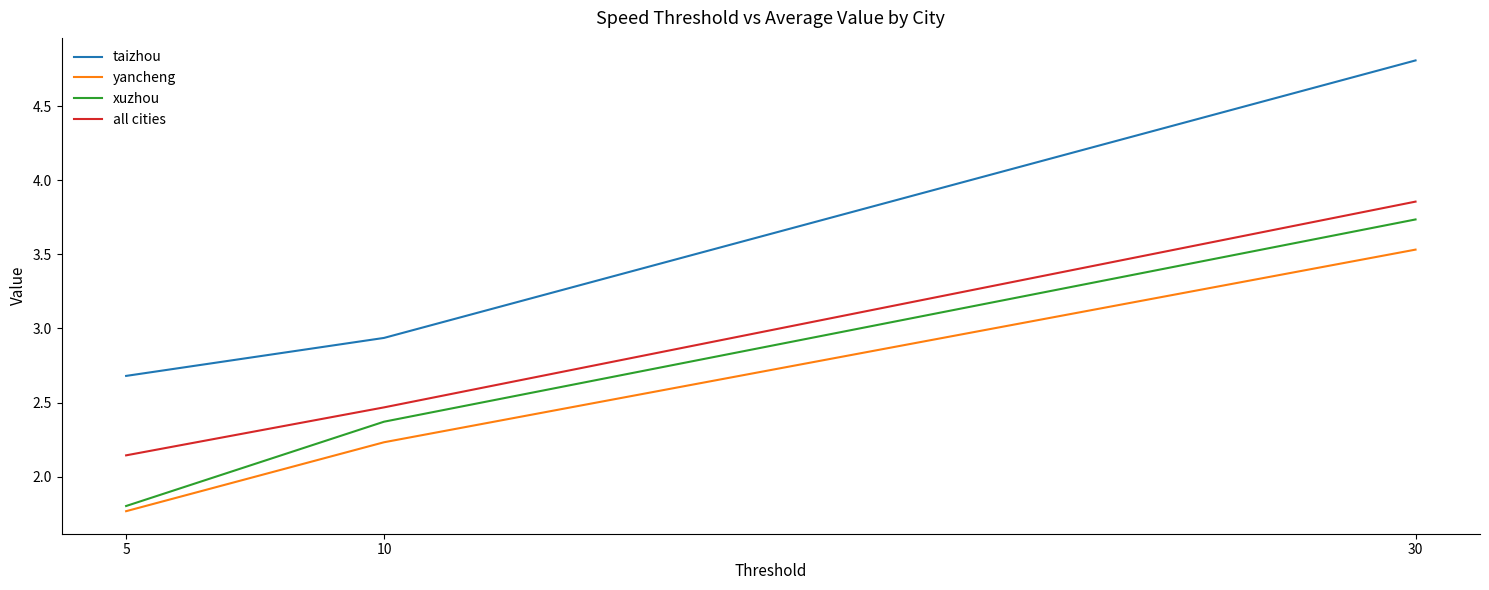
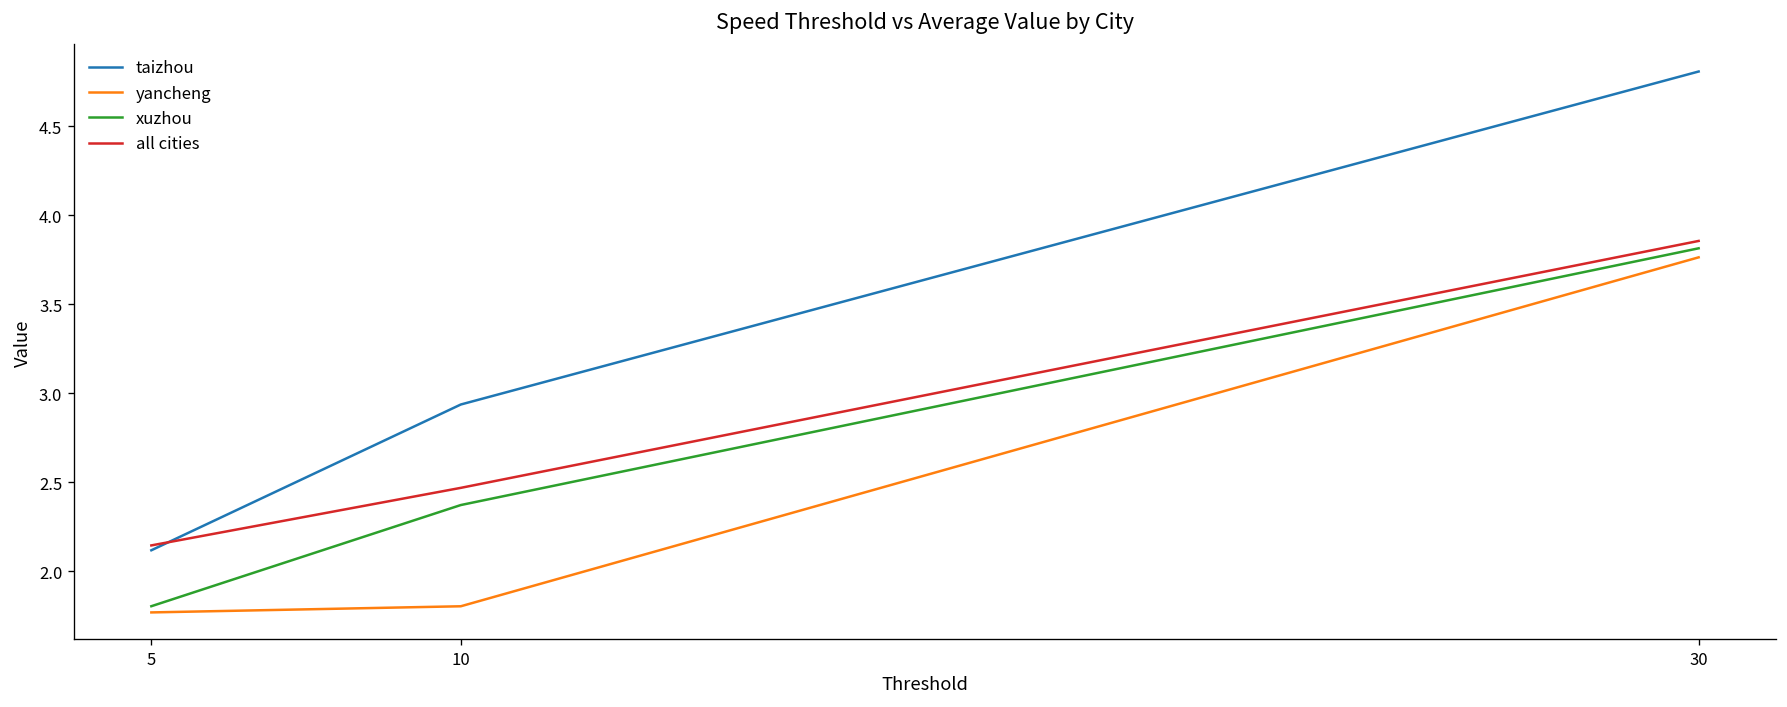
taizhou, 5: 2.68 -> 2.12
yancheng, 10: 2.23 -> 1.80
yancheng, 30: 3.53 -> 3.76
xuzhou, 30: 3.74 -> 3.81
